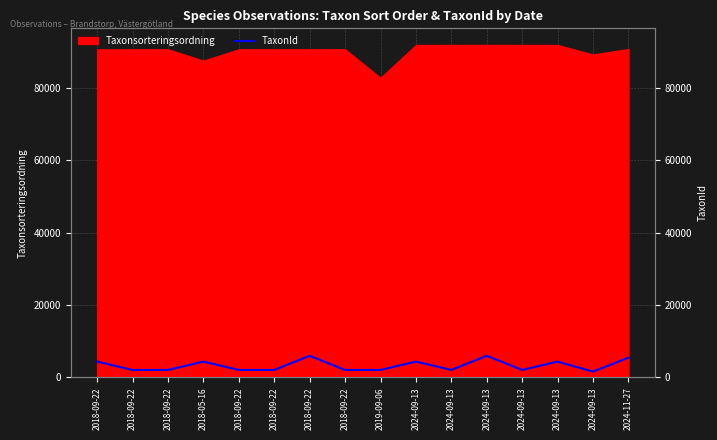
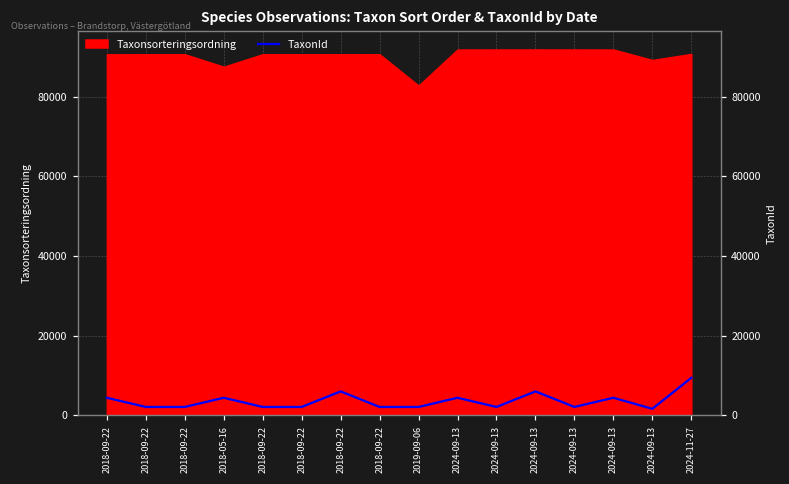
TaxonId, 2024-11-27: 5000 -> 9000
